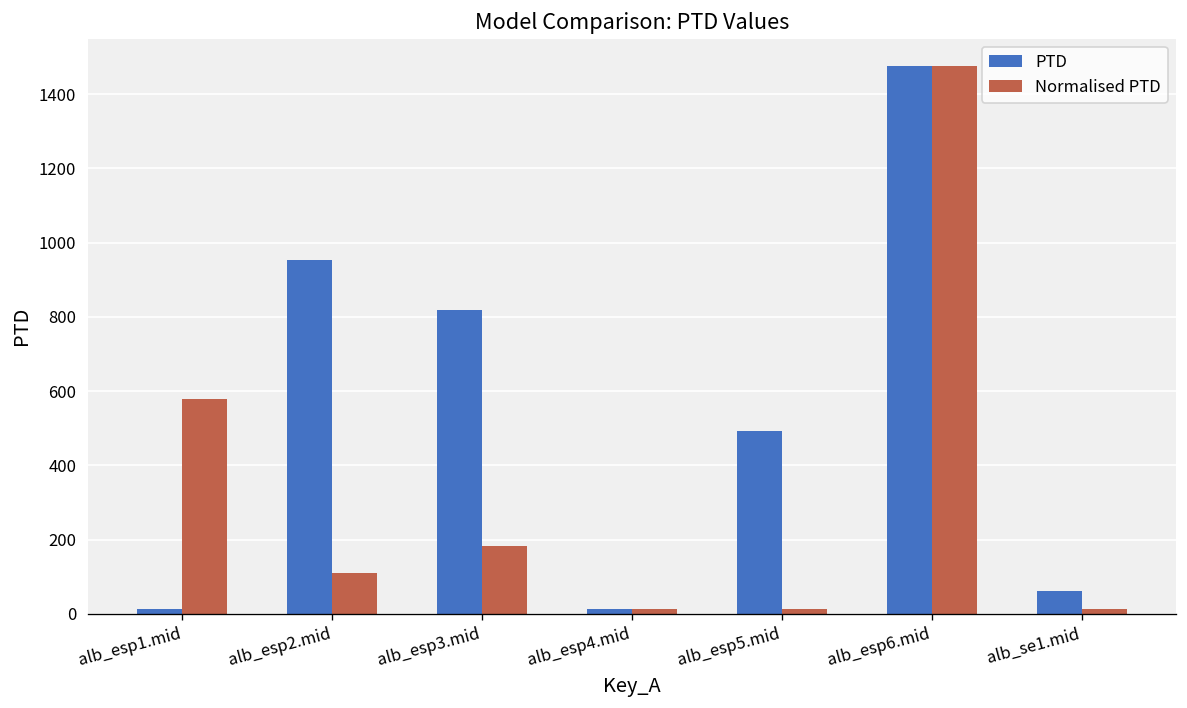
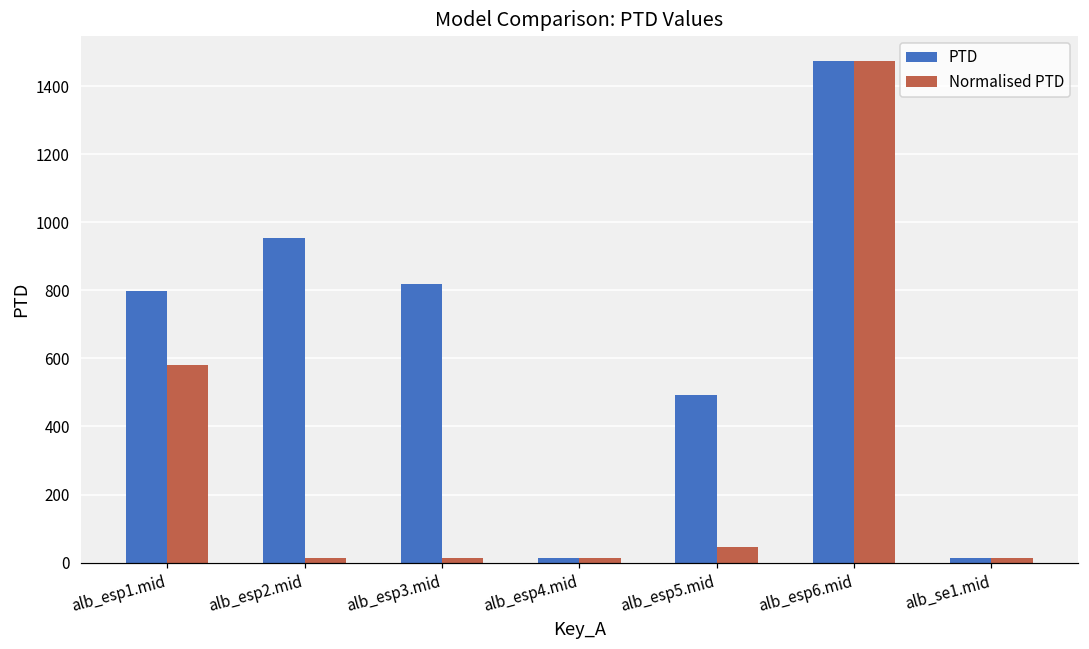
PTD, alb_esp1.mid: 10 -> 800
Normalised PTD, alb_esp2.mid: 110 -> 10
Normalised PTD, alb_esp3.mid: 180 -> 10
Normalised PTD, alb_esp5.mid: 10 -> 50
PTD, alb_se1.mid: 60 -> 10
